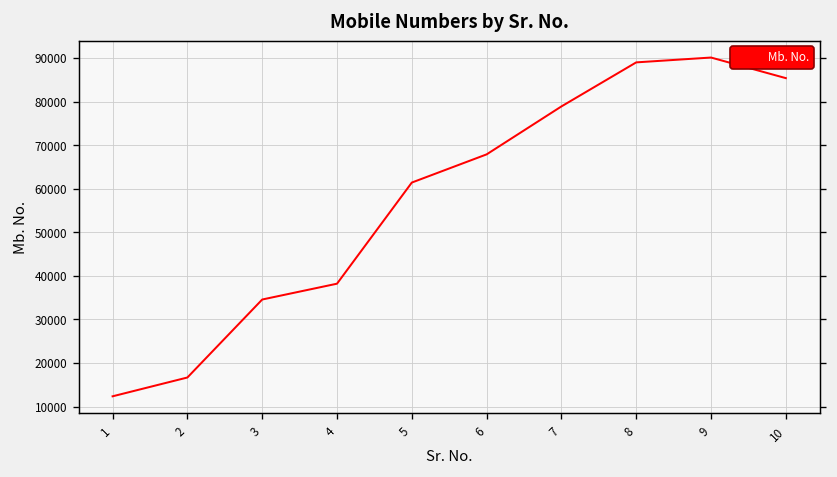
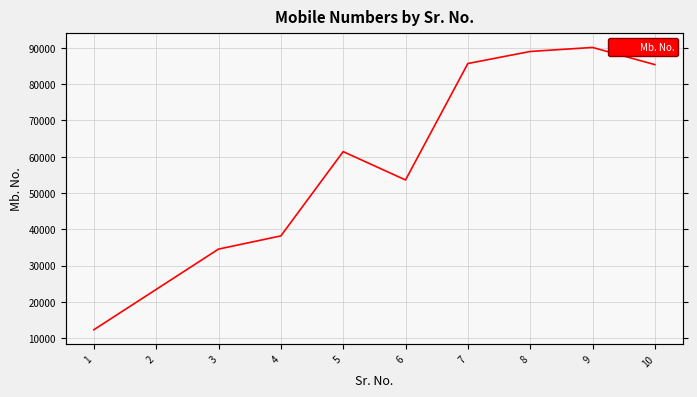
2: 17000 -> 23000
6: 68000 -> 54000
7: 79000 -> 86000
